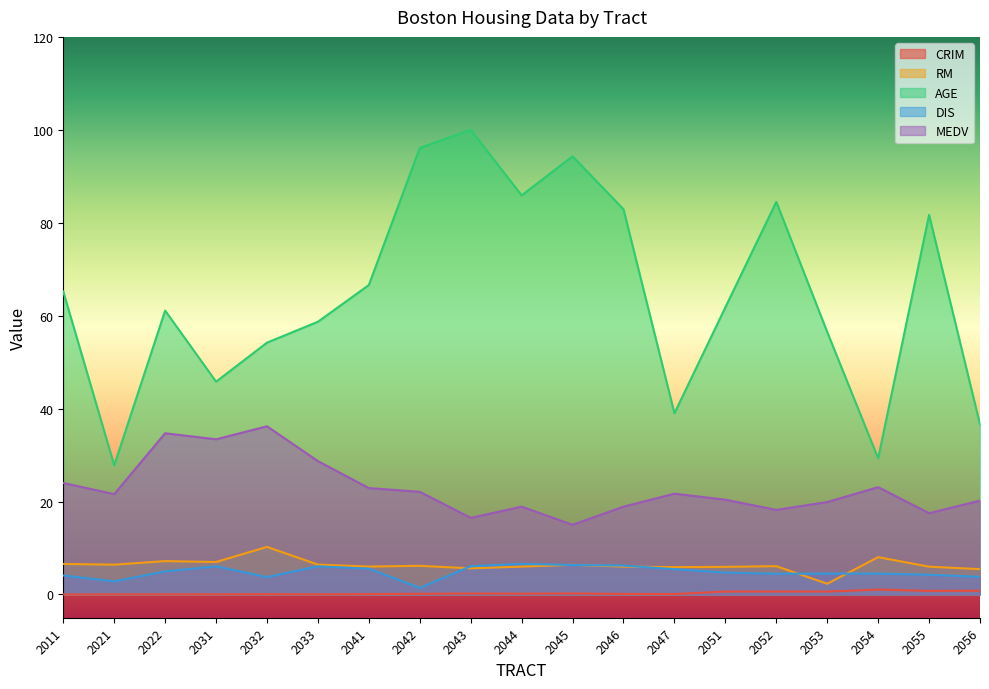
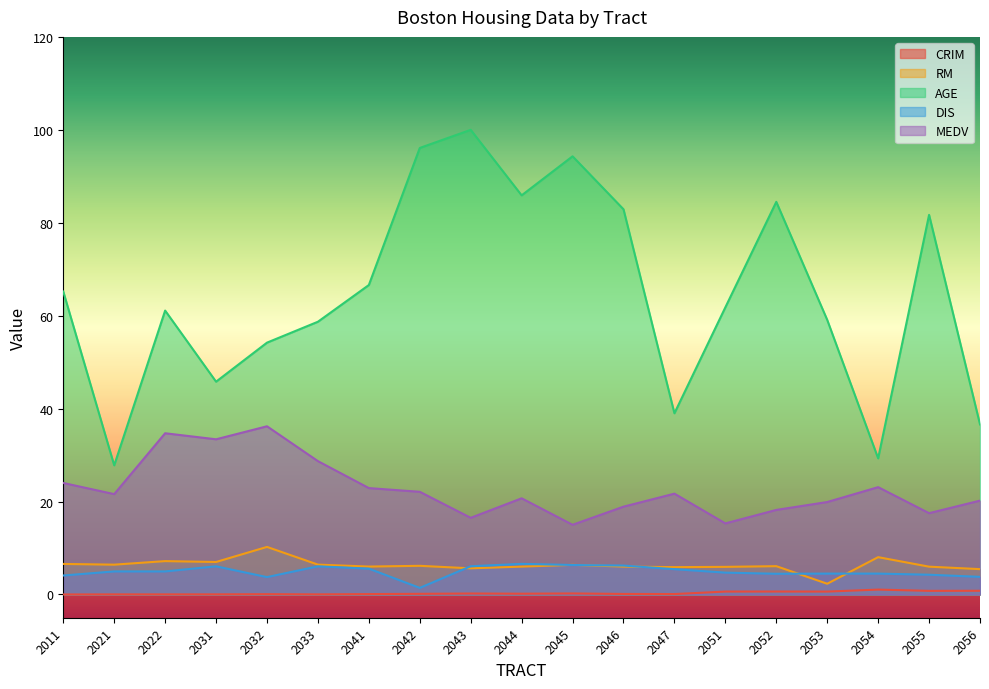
DIS, 2021: 3 -> 5
MEDV, 2044: 19 -> 21
MEDV, 2051: 20 -> 15
AGE, 2053: 57 -> 59
